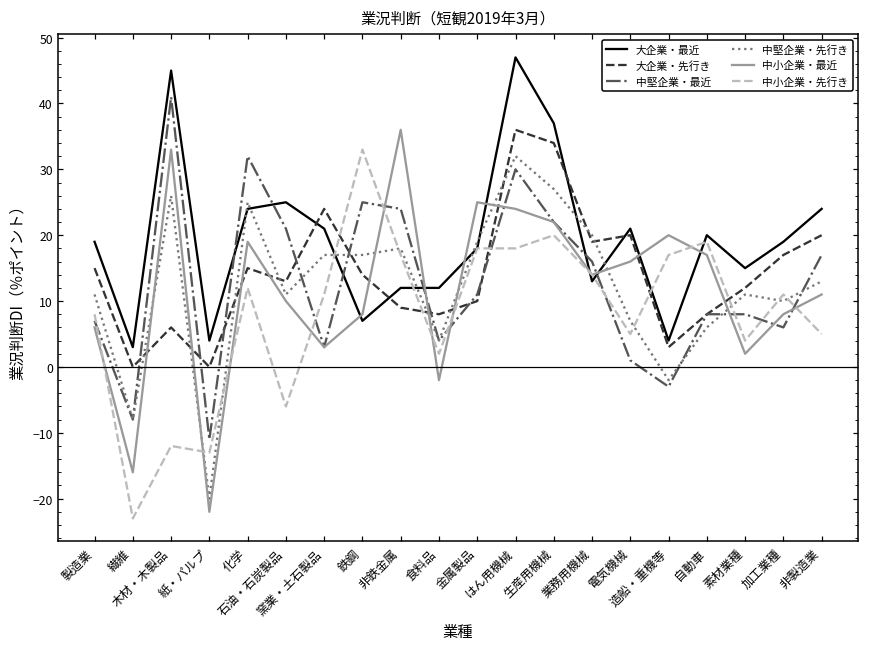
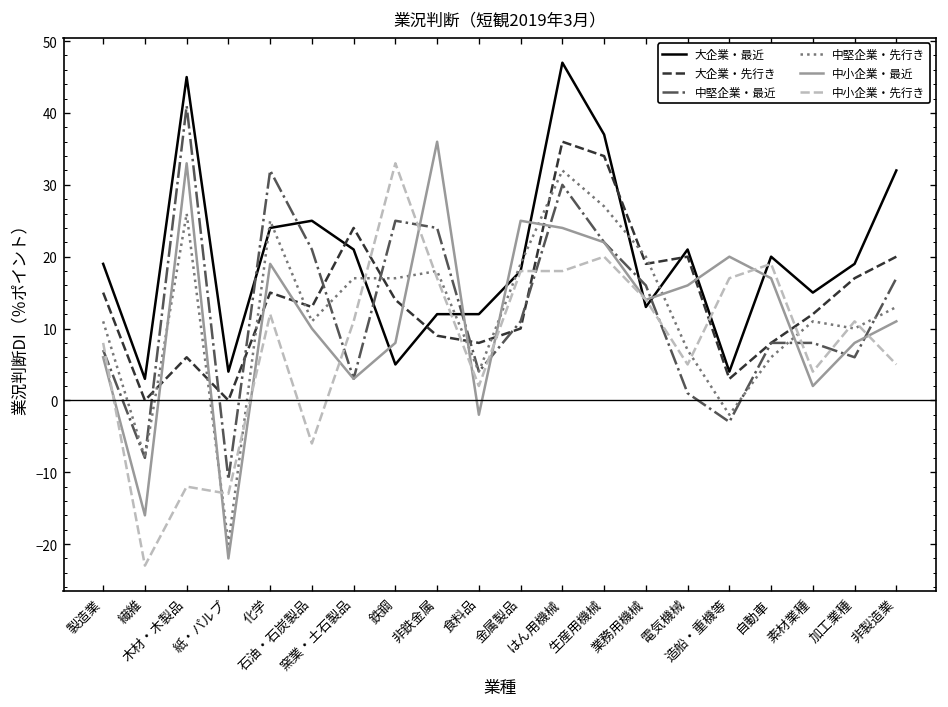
大企業・最近, 鉄鋼: 7 -> 5
大企業・最近, 非製造業: 24 -> 32
